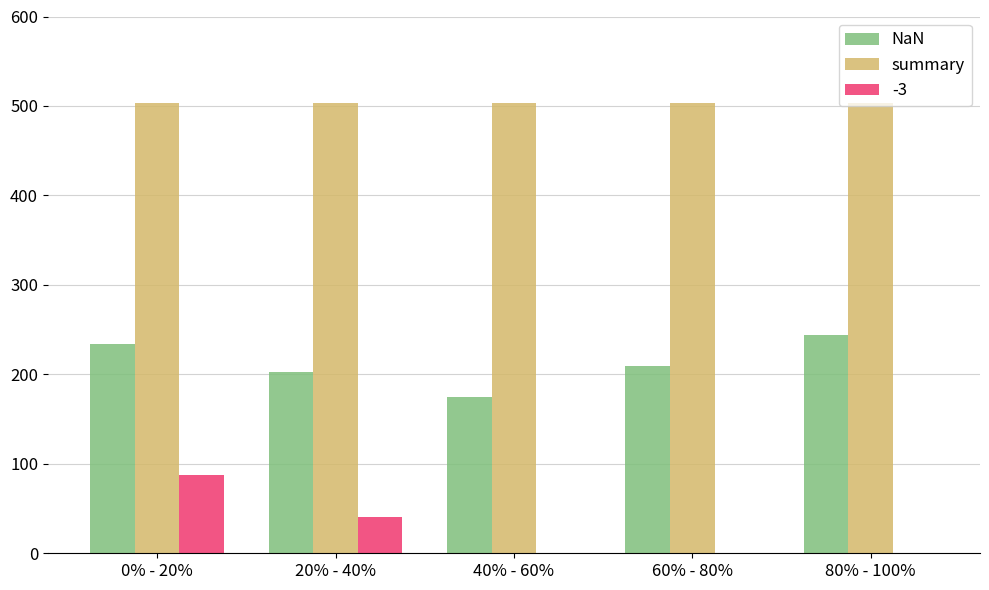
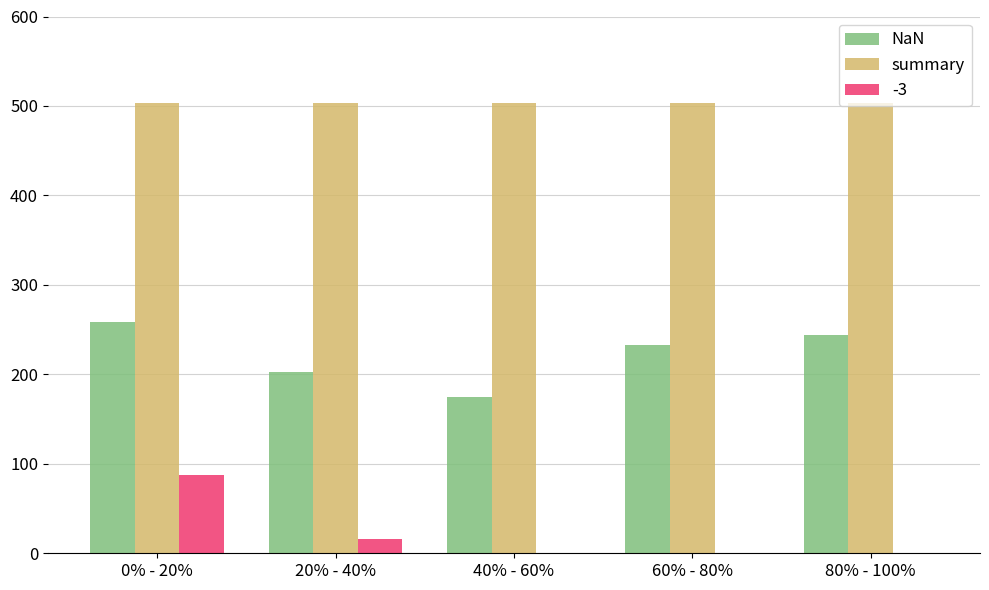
NaN, 0% - 20%: 230 -> 260
-3, 20% - 40%: 40 -> 20
NaN, 60% - 80%: 210 -> 230
